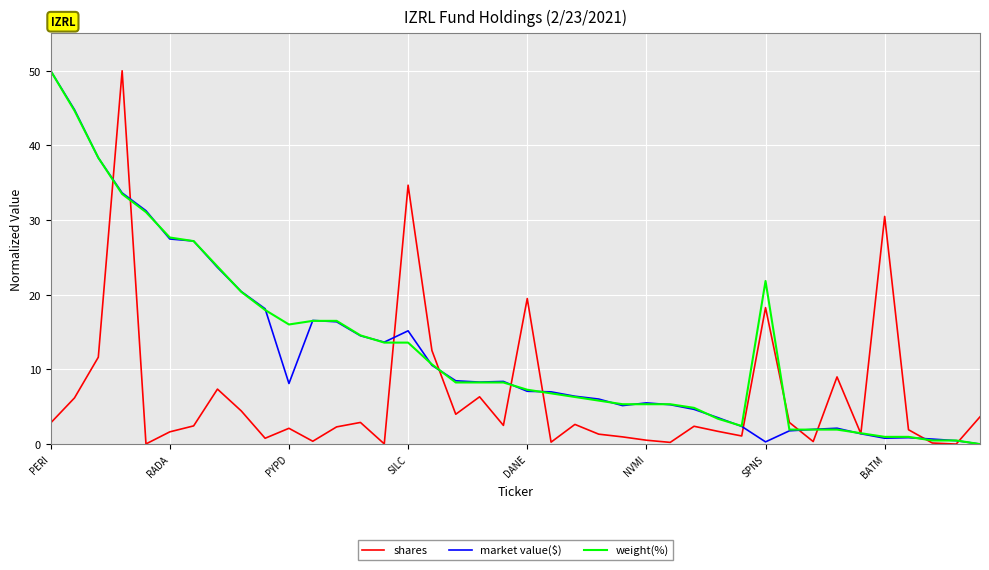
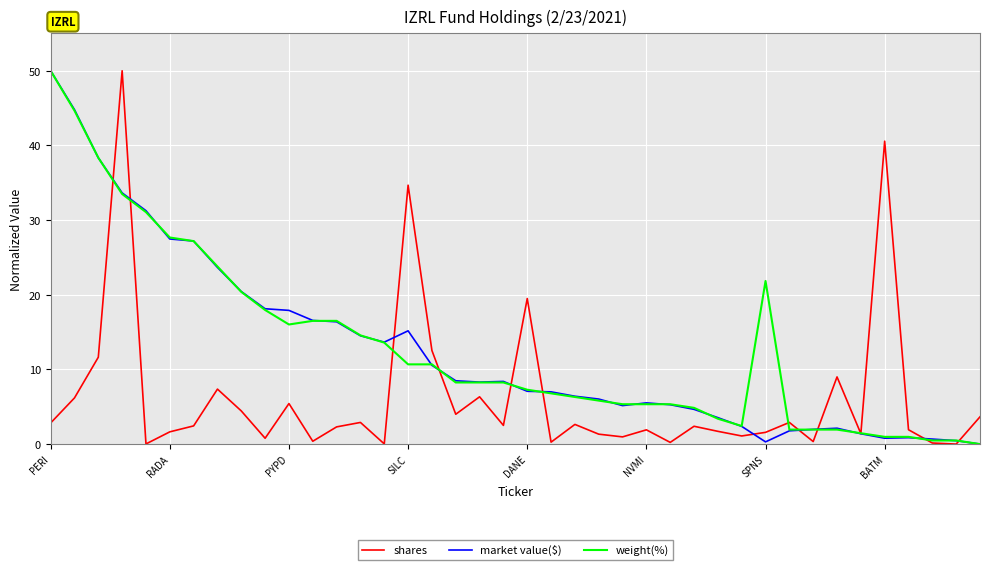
shares, PYPD: 2 -> 5
market value($), PYPD: 8 -> 18
weight(%), SILC: 14 -> 11
shares, NVMI: 1 -> 2
shares, SPNS: 18 -> 2
shares, BATM: 30 -> 41
